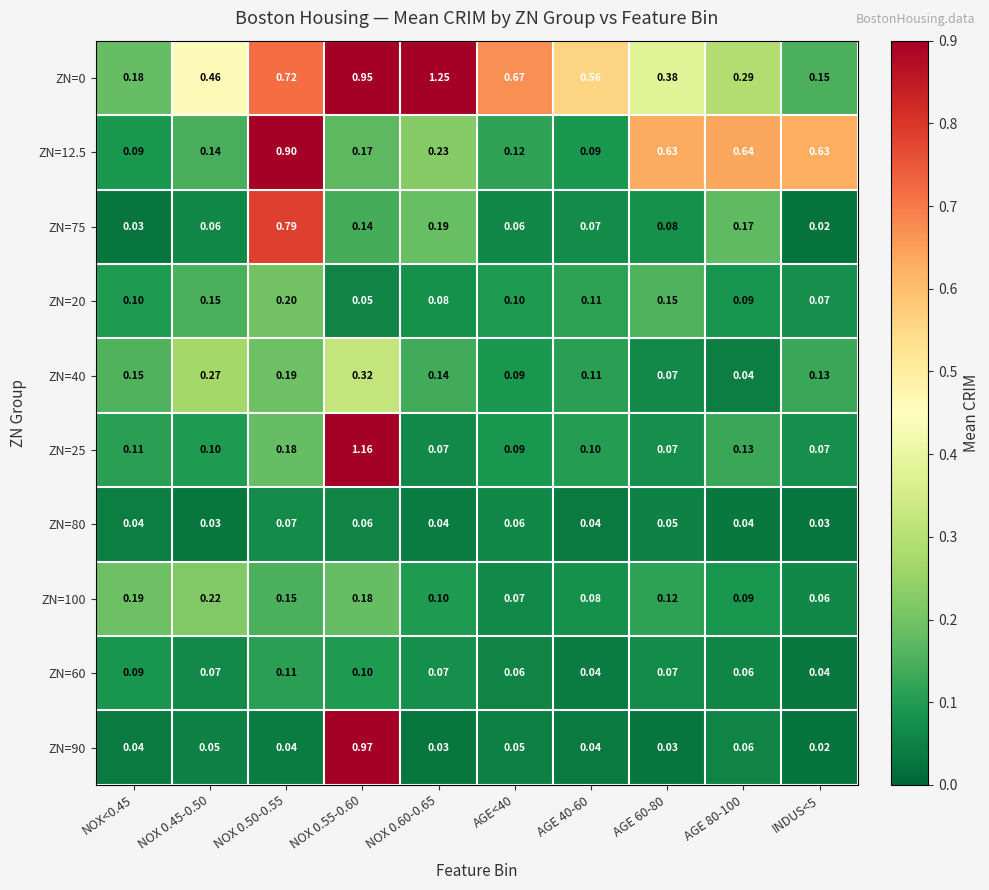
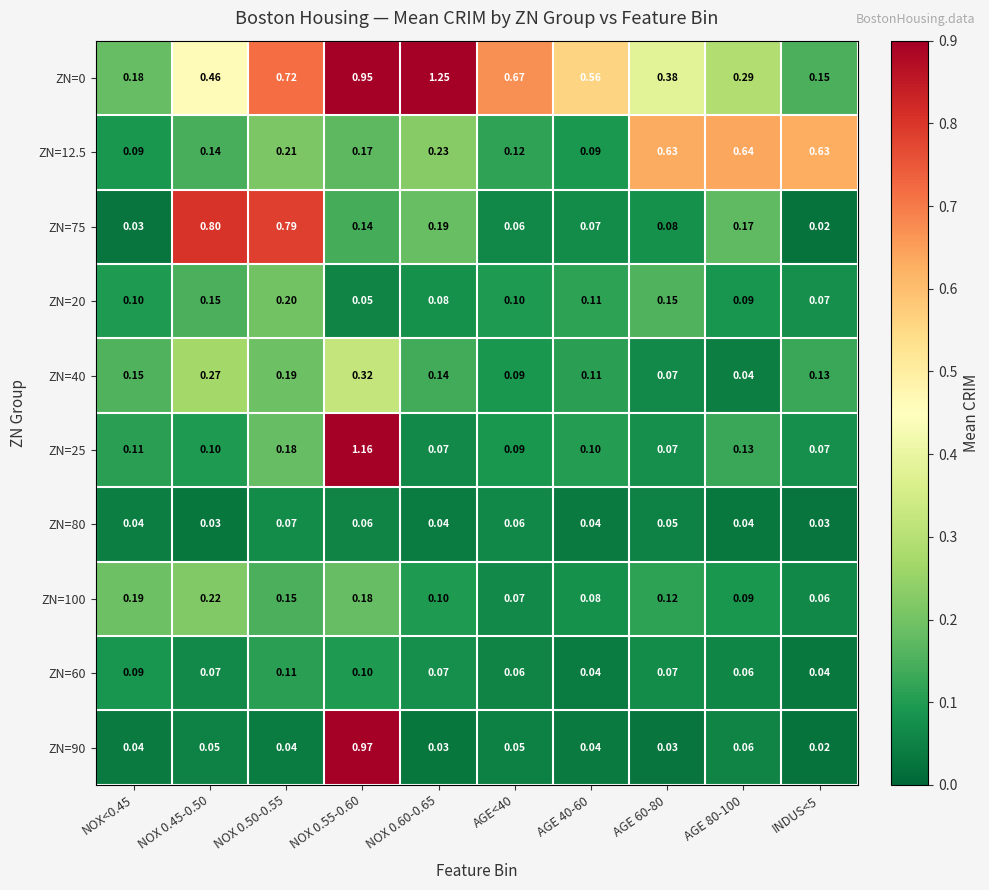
ZN=12.5, NOX 0.50-0.55: 0.90 -> 0.21
ZN=75, NOX 0.45-0.50: 0.06 -> 0.80
